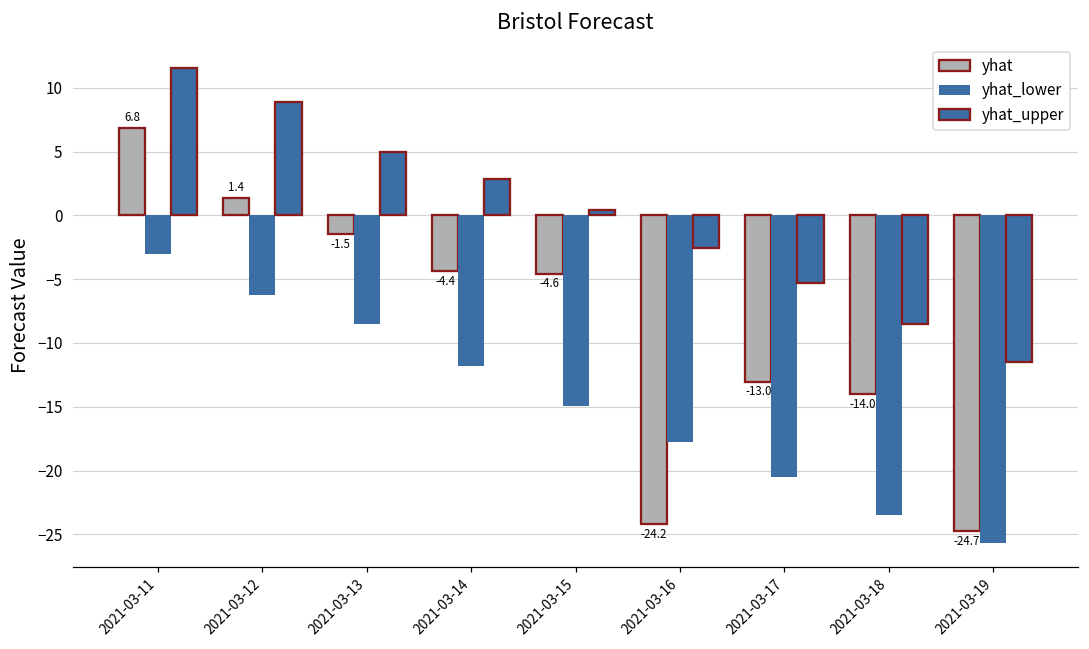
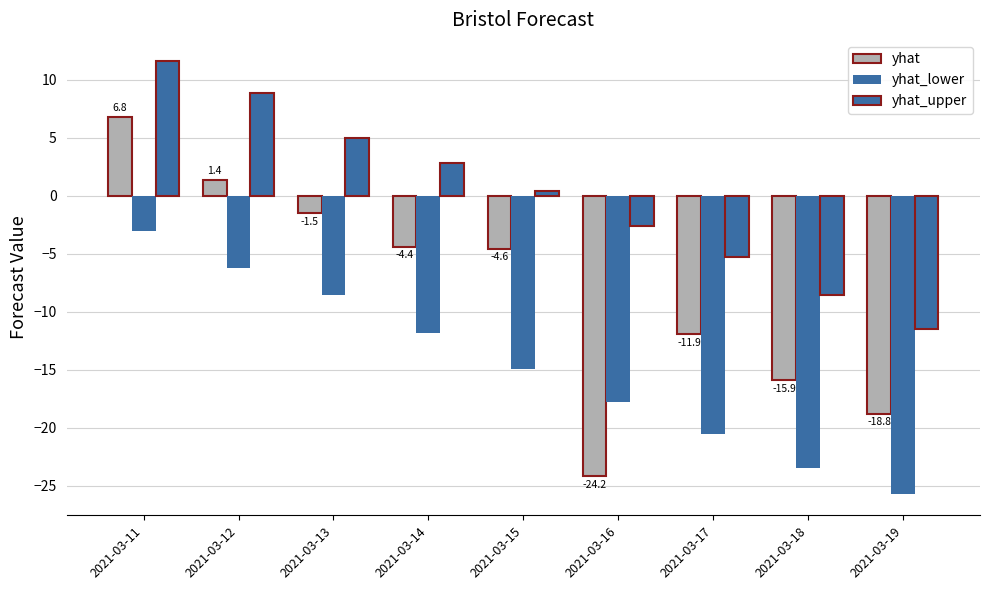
yhat, 2021-03-17: -13.0 -> -11.9
yhat, 2021-03-18: -14.0 -> -15.9
yhat, 2021-03-19: -24.7 -> -18.8
